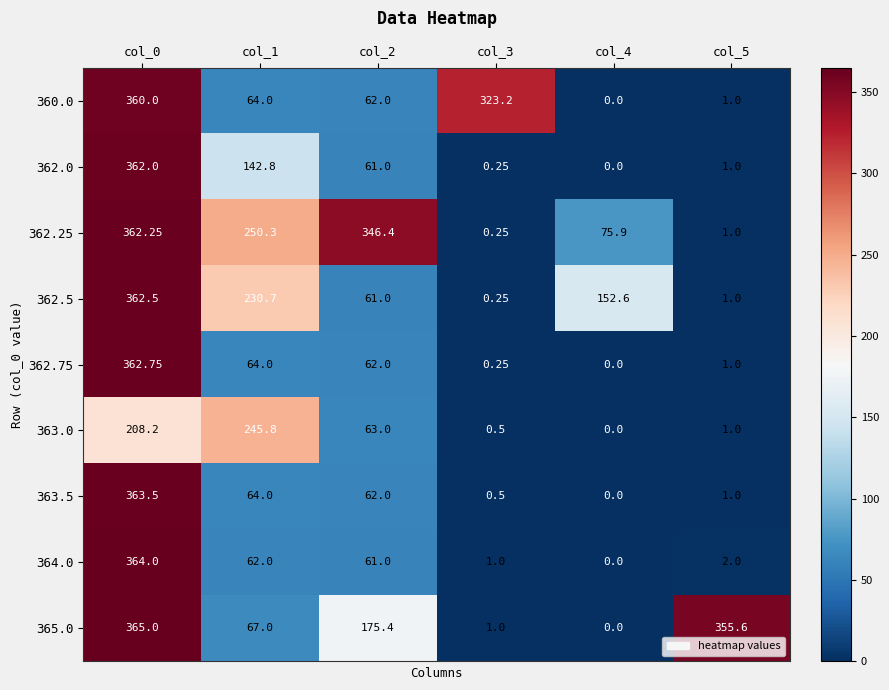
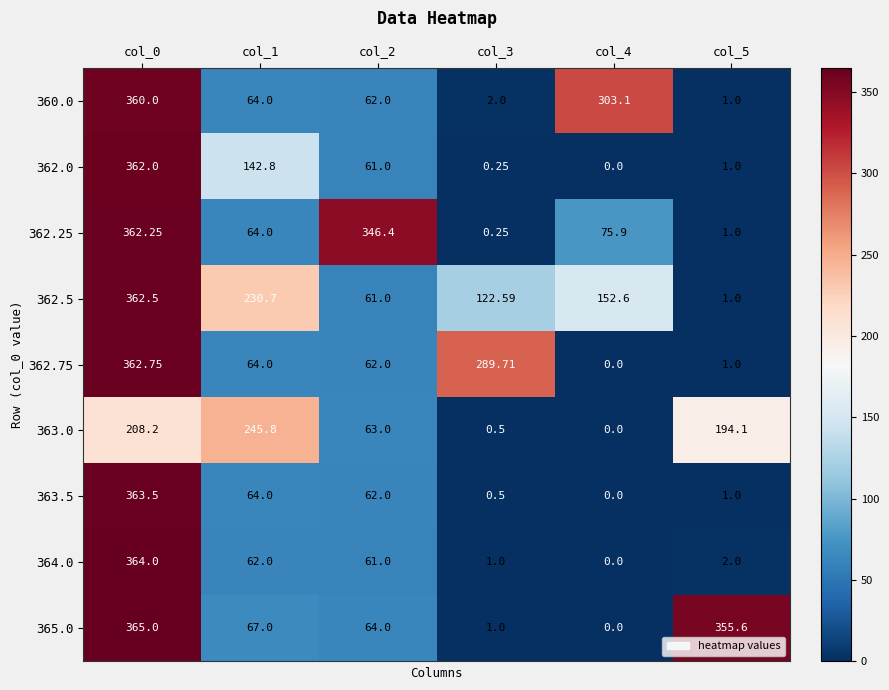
360.0, col_3: 323.2 -> 2.0
360.0, col_4: 0.0 -> 303.1
362.25, col_1: 250.3 -> 64.0
362.5, col_3: 0.25 -> 122.59
362.75, col_3: 0.25 -> 289.71
363.0, col_5: 1.0 -> 194.1
365.0, col_2: 175.4 -> 64.0
